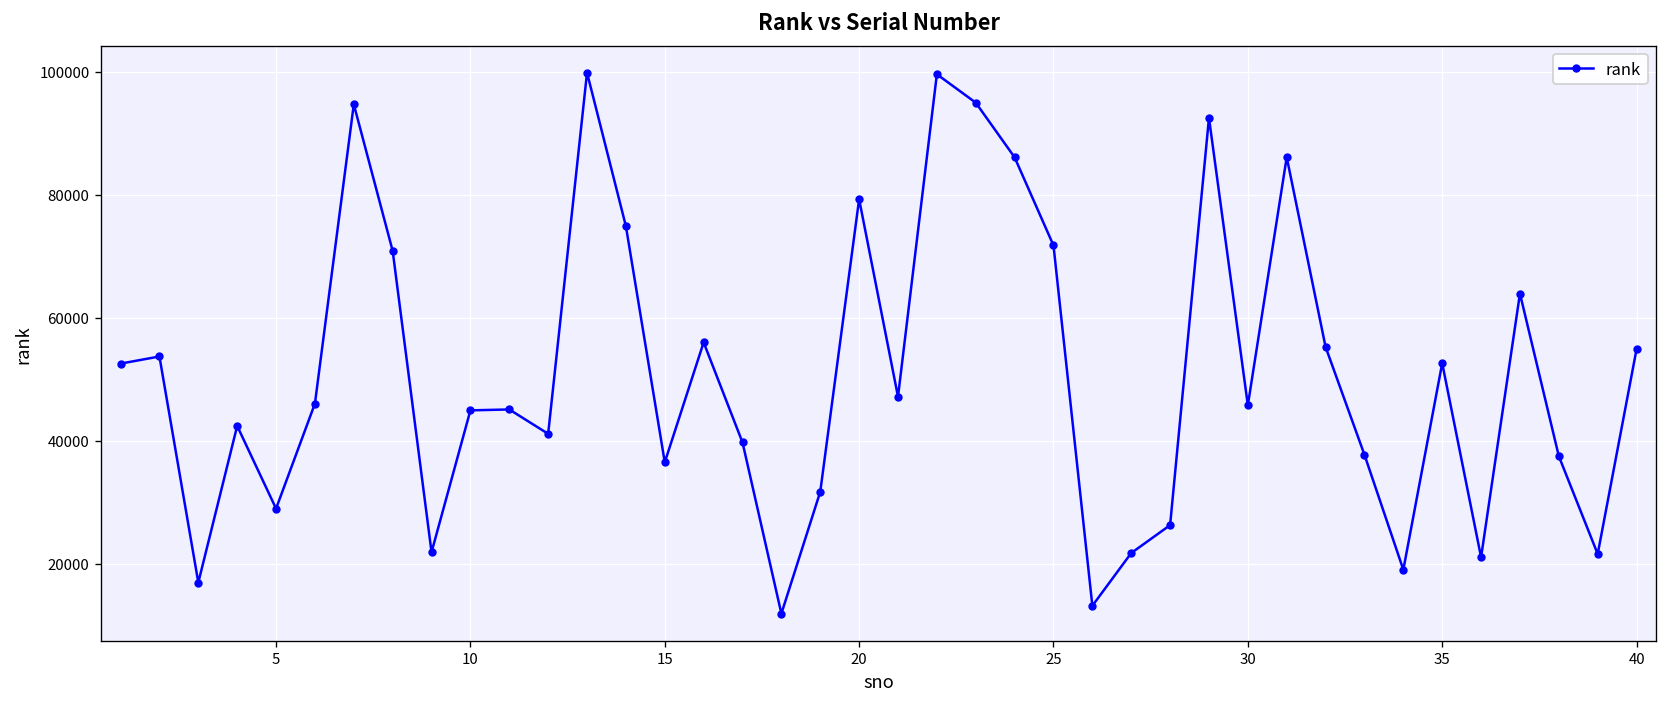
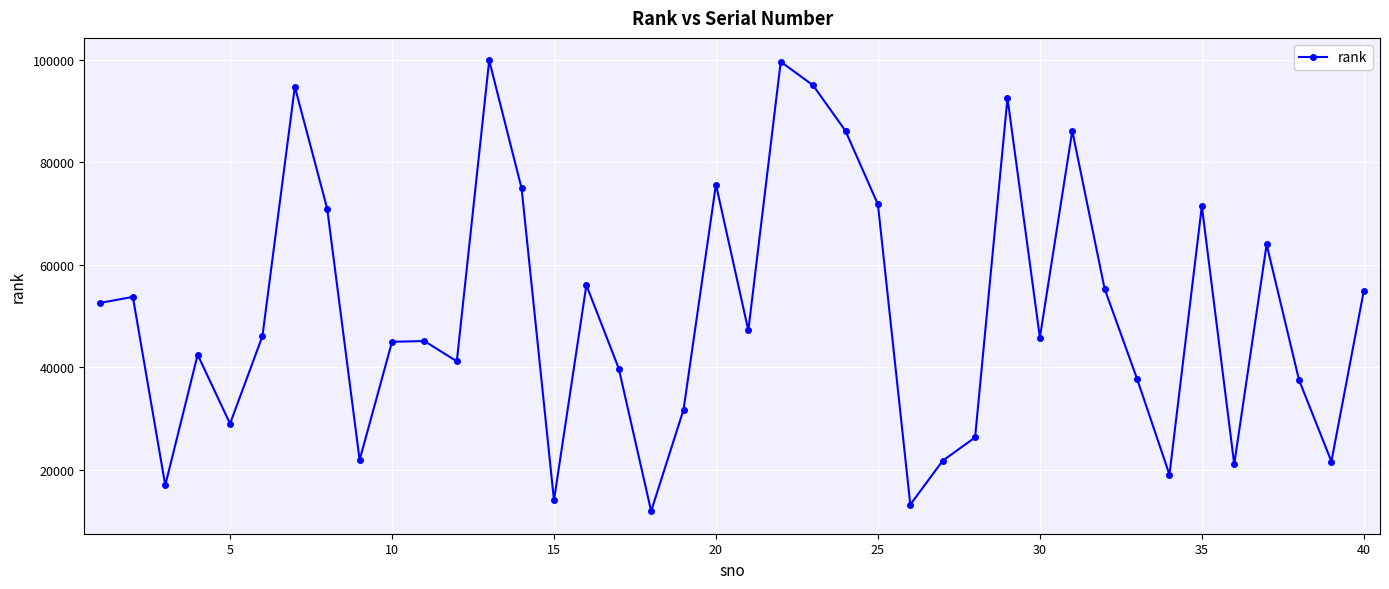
15: 37000 -> 14000
20: 79000 -> 76000
35: 53000 -> 71000
